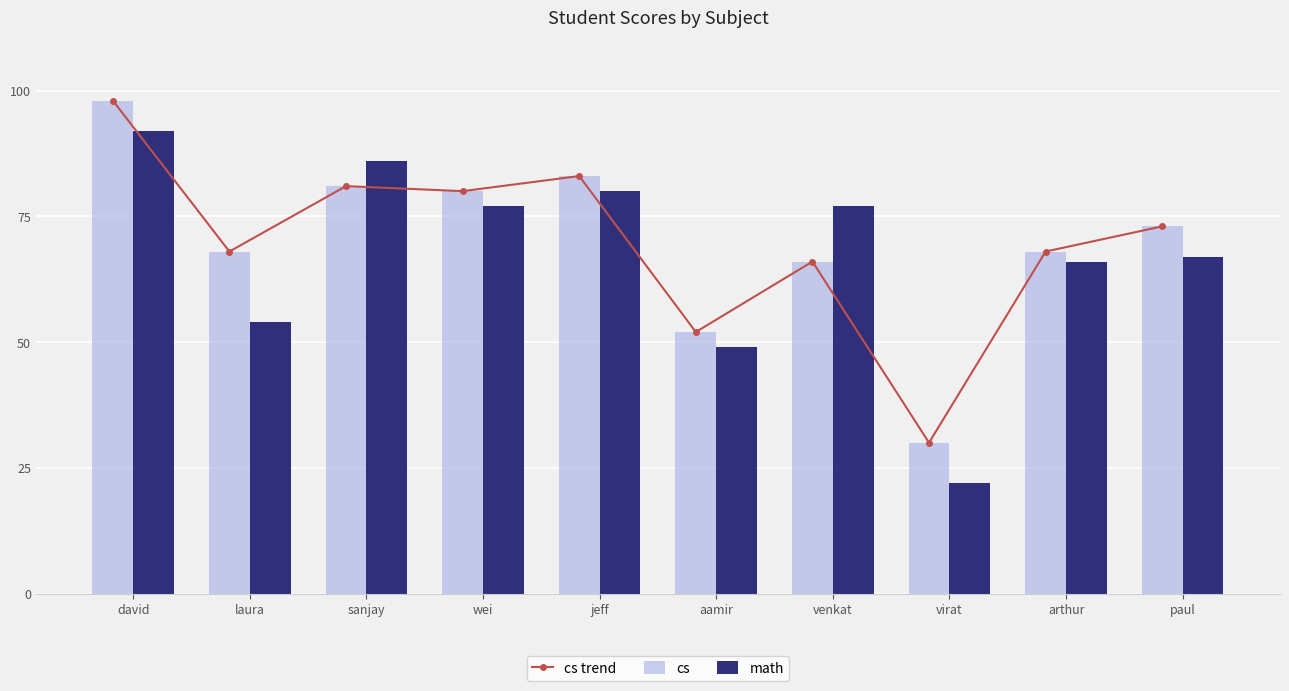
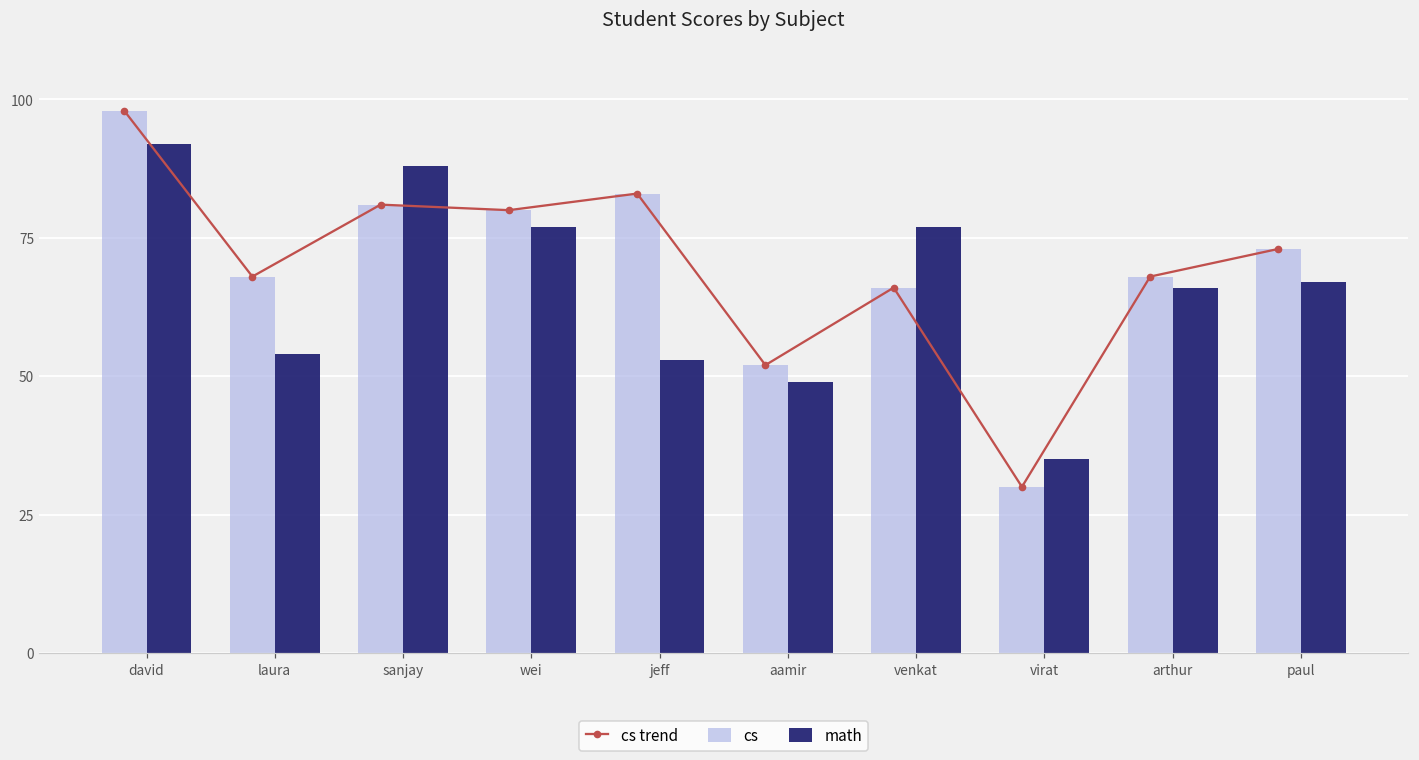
math, sanjay: 86 -> 88
math, jeff: 80 -> 53
math, virat: 22 -> 35
